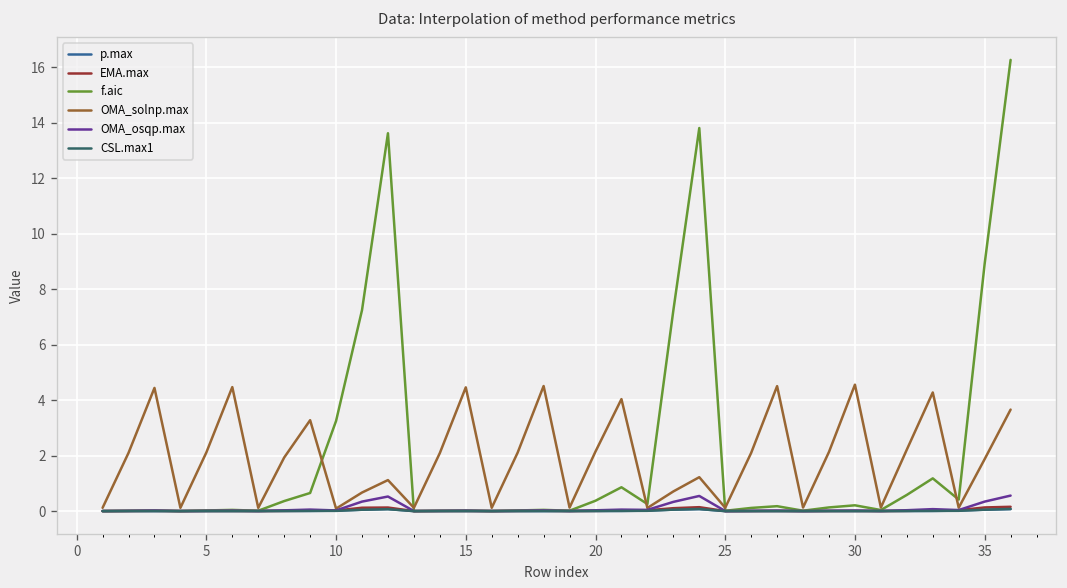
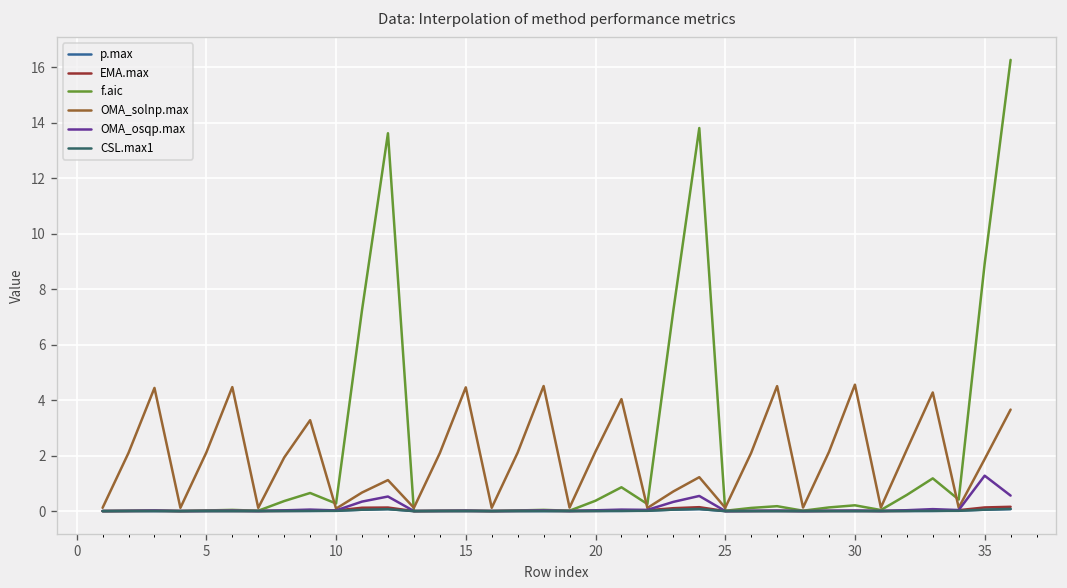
f.aic, 10: 3.2 -> 0.3
OMA_osqp.max, 35: 0.3 -> 1.3
